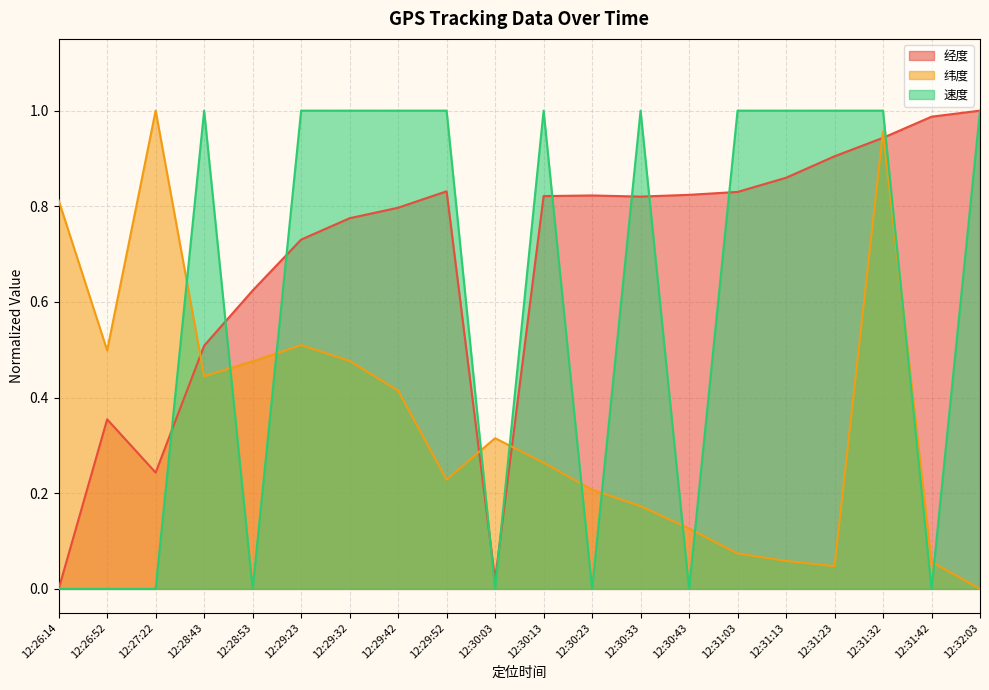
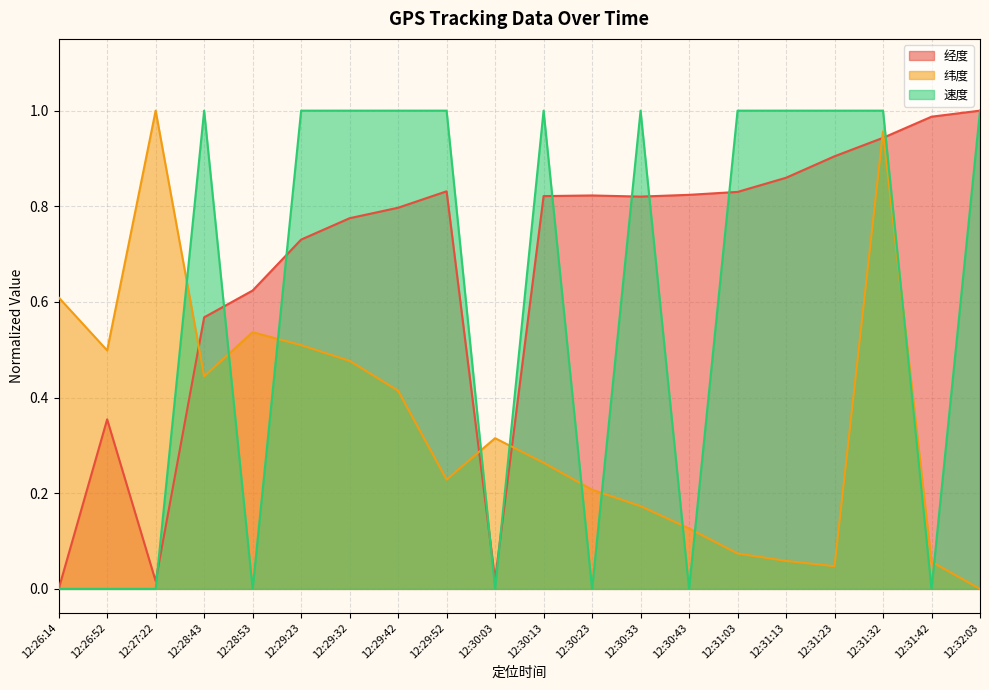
纬度, 12:26:14: 0.81 -> 0.61
经度, 12:27:22: 0.24 -> 0.02
经度, 12:28:43: 0.51 -> 0.57
纬度, 12:28:53: 0.48 -> 0.54
